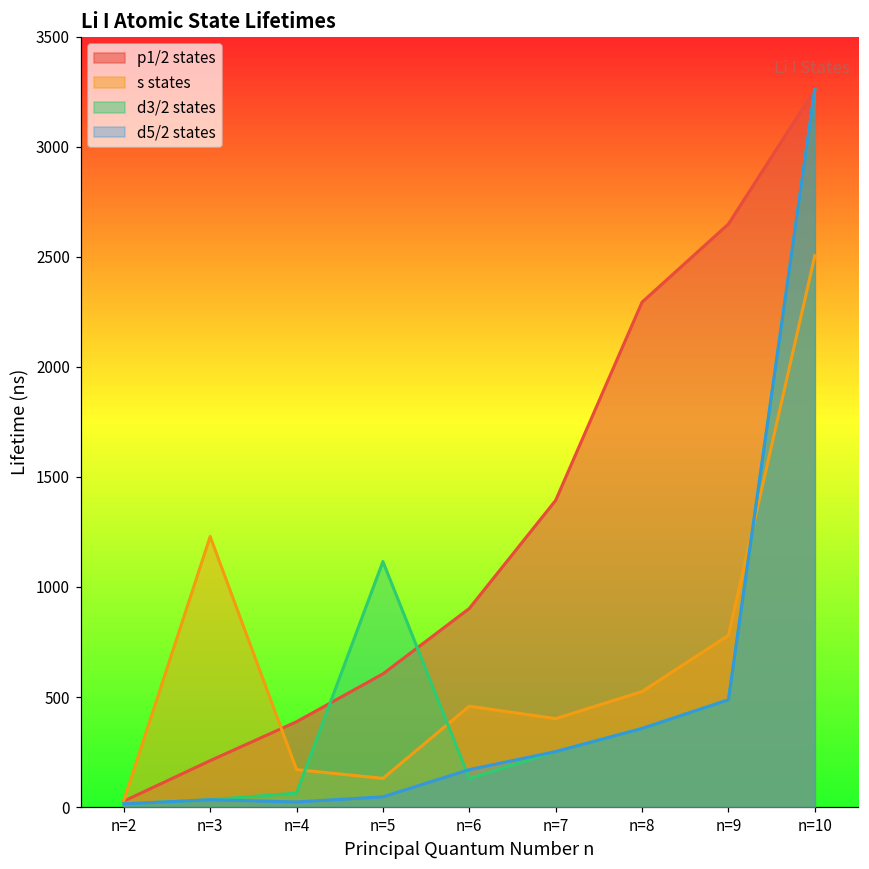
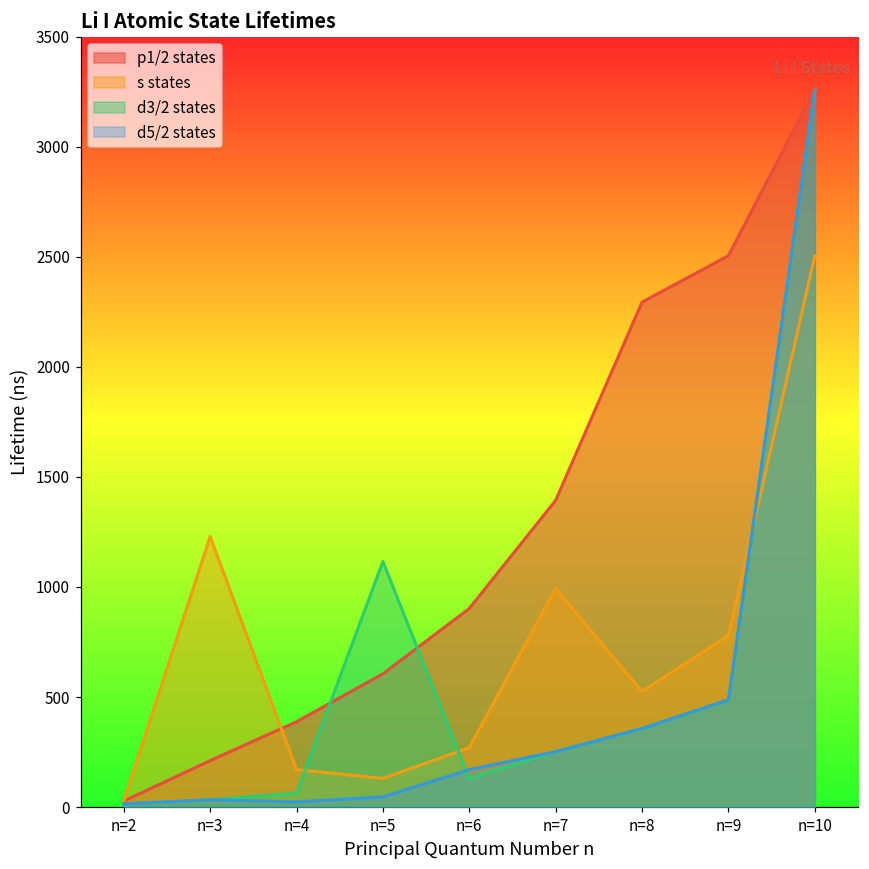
s states, n=6: 460 -> 270
s states, n=7: 400 -> 990
p1/2 states, n=9: 2650 -> 2500
